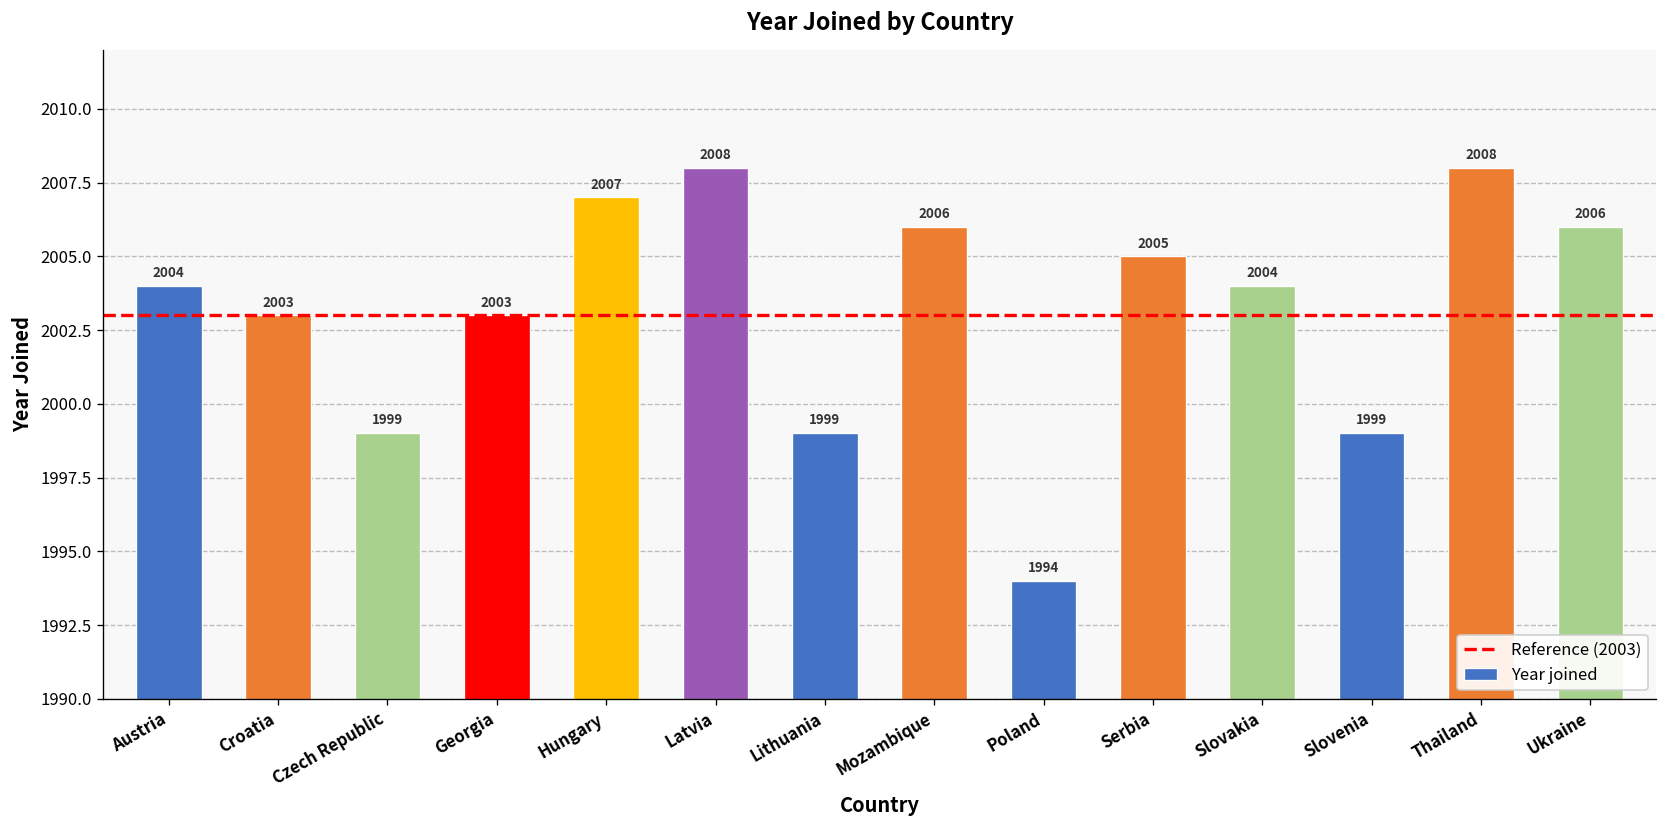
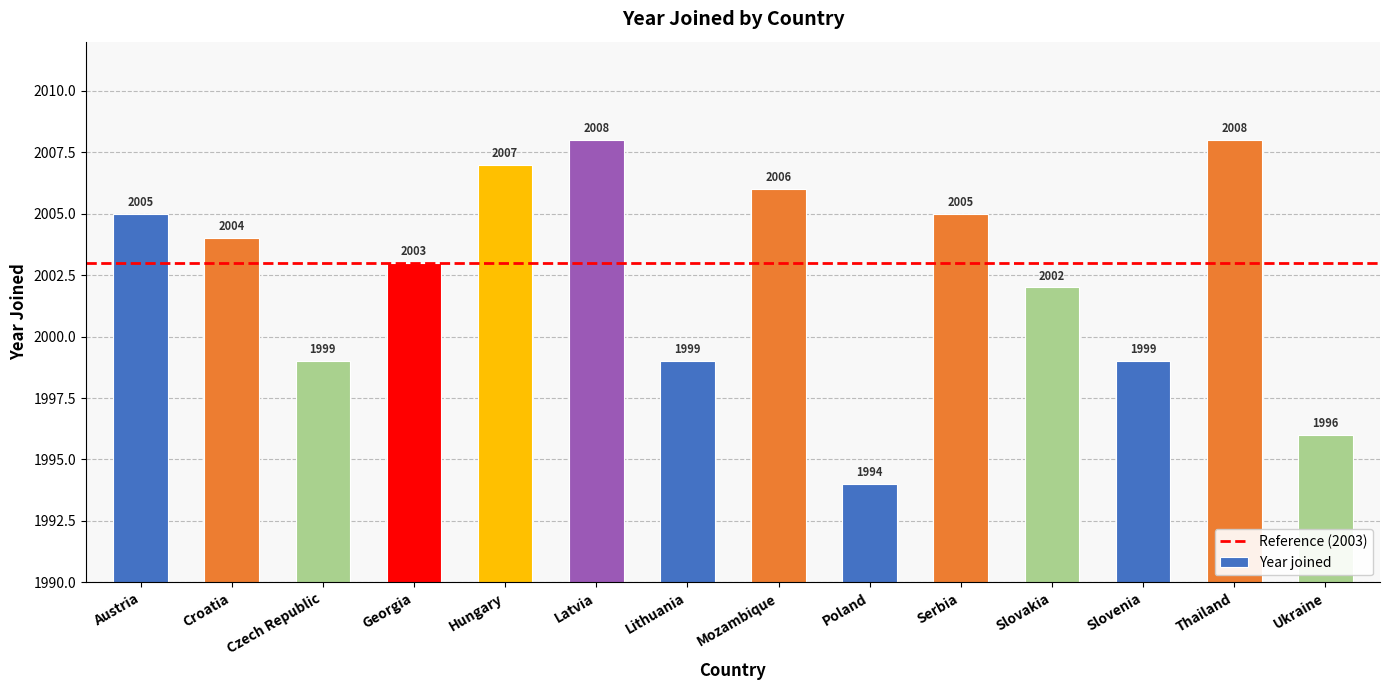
Austria: 2004 -> 2005
Croatia: 2003 -> 2004
Slovakia: 2004 -> 2002
Ukraine: 2006 -> 1996
